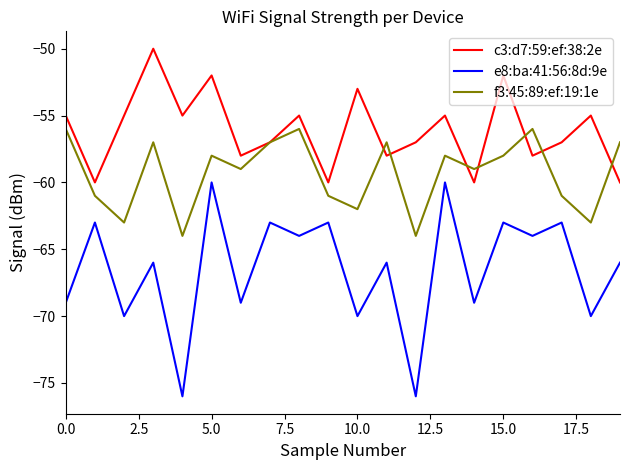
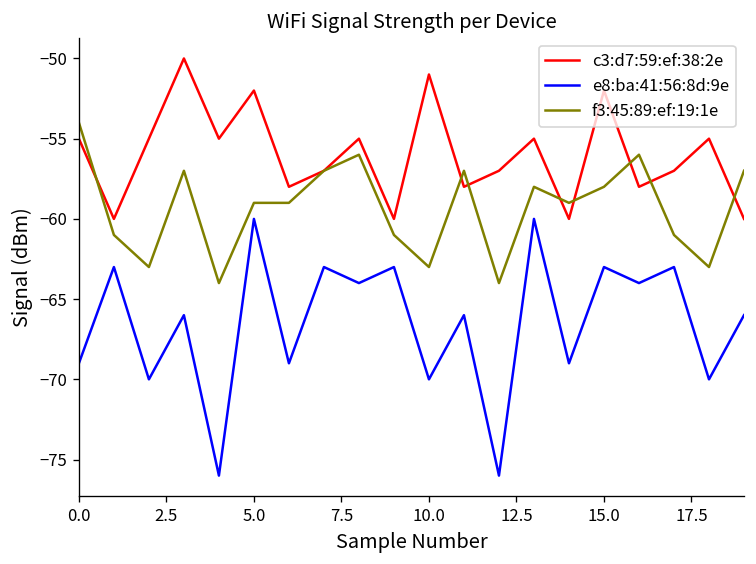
f3:45:89:ef:19:1e, 0.0: -56 -> -54
f3:45:89:ef:19:1e, 5.0: -58 -> -59
c3:d7:59:ef:38:2e, 10.0: -53 -> -51
f3:45:89:ef:19:1e, 10.0: -62 -> -63
